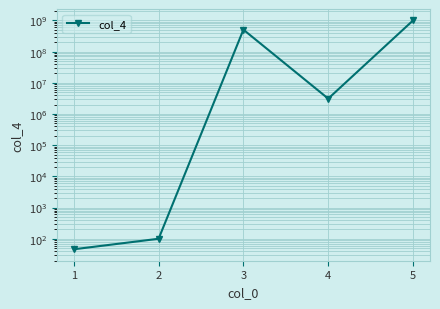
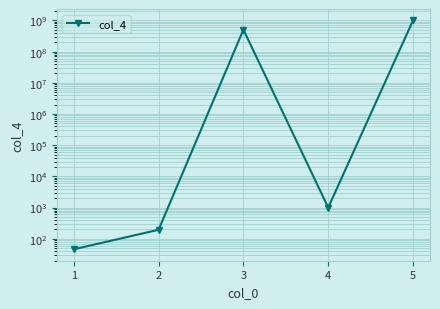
2: 100 -> 200
4: 3000000 -> 1000
